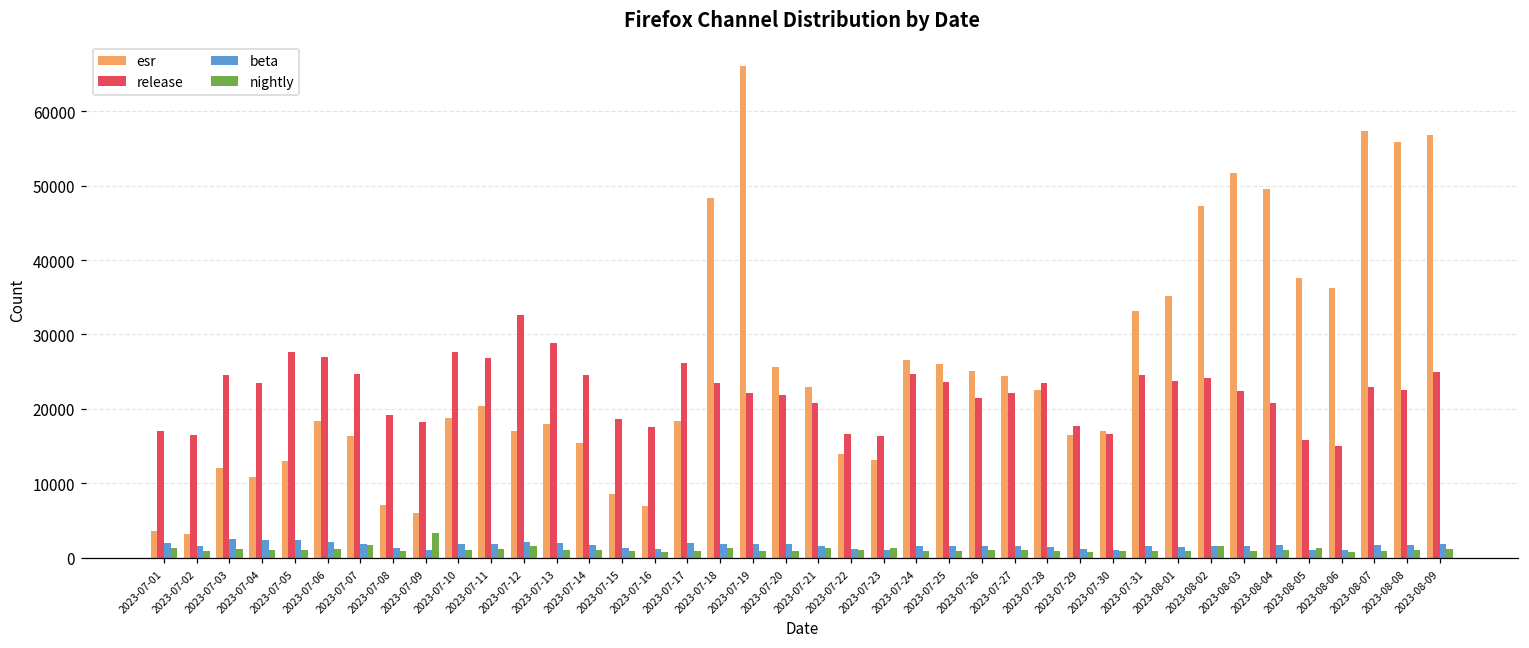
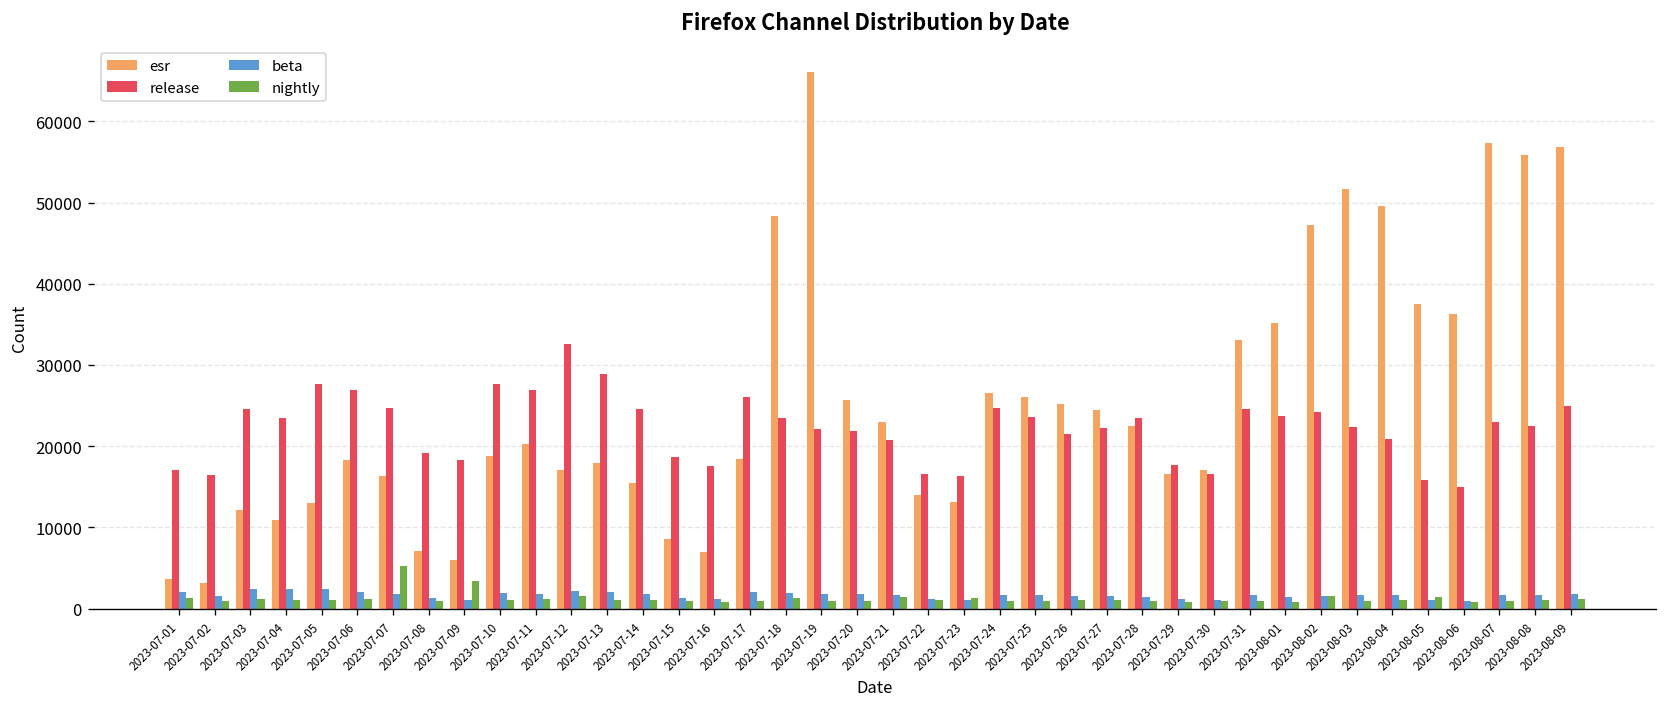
nightly, 2023-07-07: 2000 -> 5000
